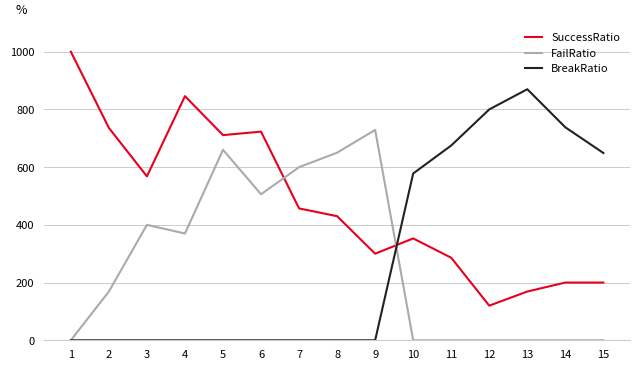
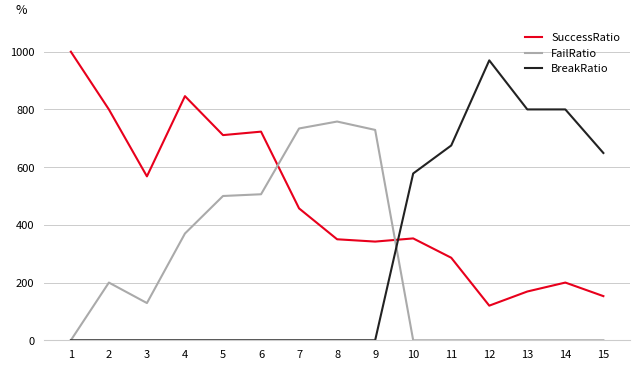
SuccessRatio, 2: 740 -> 800
FailRatio, 2: 170 -> 200
FailRatio, 3: 400 -> 130
FailRatio, 5: 660 -> 500
FailRatio, 7: 600 -> 730
SuccessRatio, 8: 430 -> 350
FailRatio, 8: 650 -> 760
SuccessRatio, 9: 300 -> 340
BreakRatio, 12: 800 -> 970
BreakRatio, 13: 870 -> 800
BreakRatio, 14: 740 -> 800
SuccessRatio, 15: 200 -> 150
